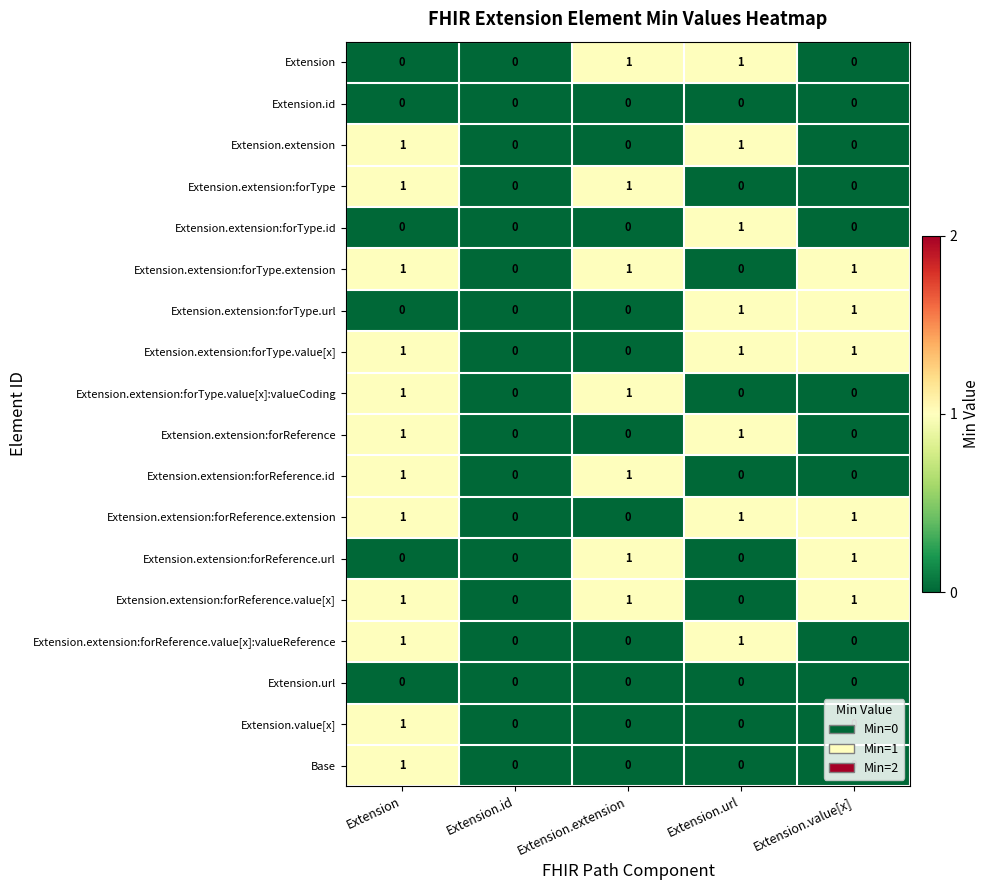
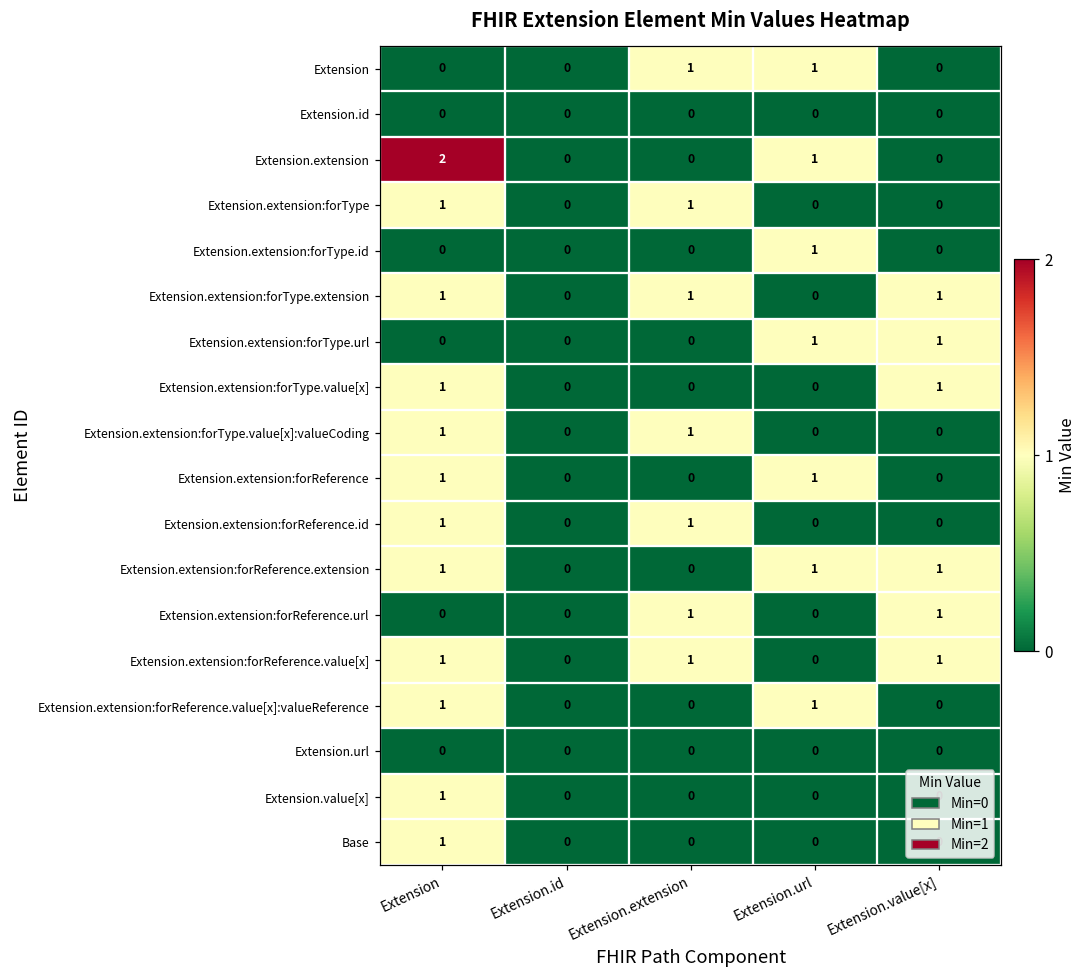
Extension.extension, Extension: 1 -> 2
Extension.extension:forType.value[x], Extension.url: 1 -> 0
